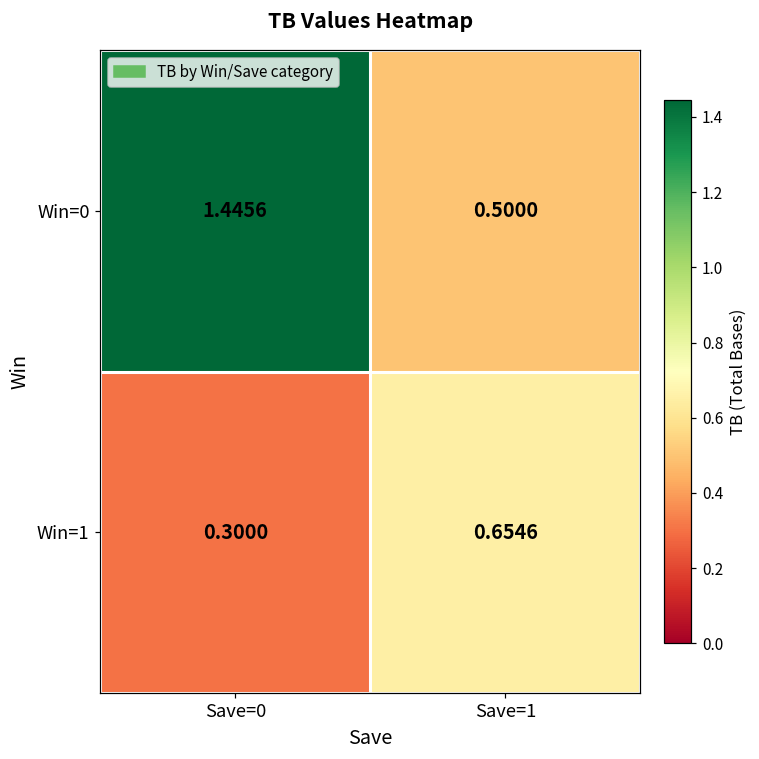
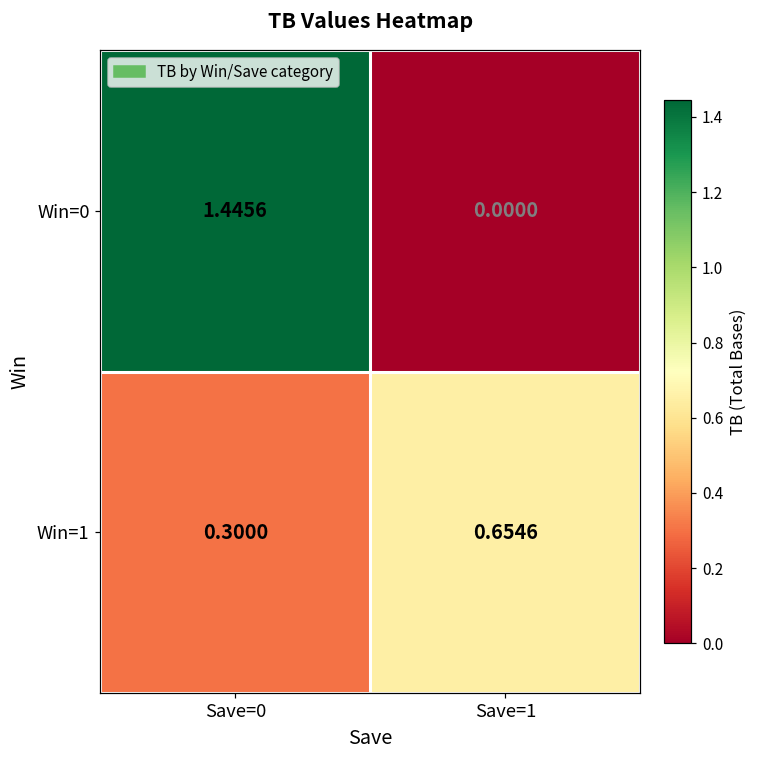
Win=0, Save=1: 0.5000 -> 0.0000
